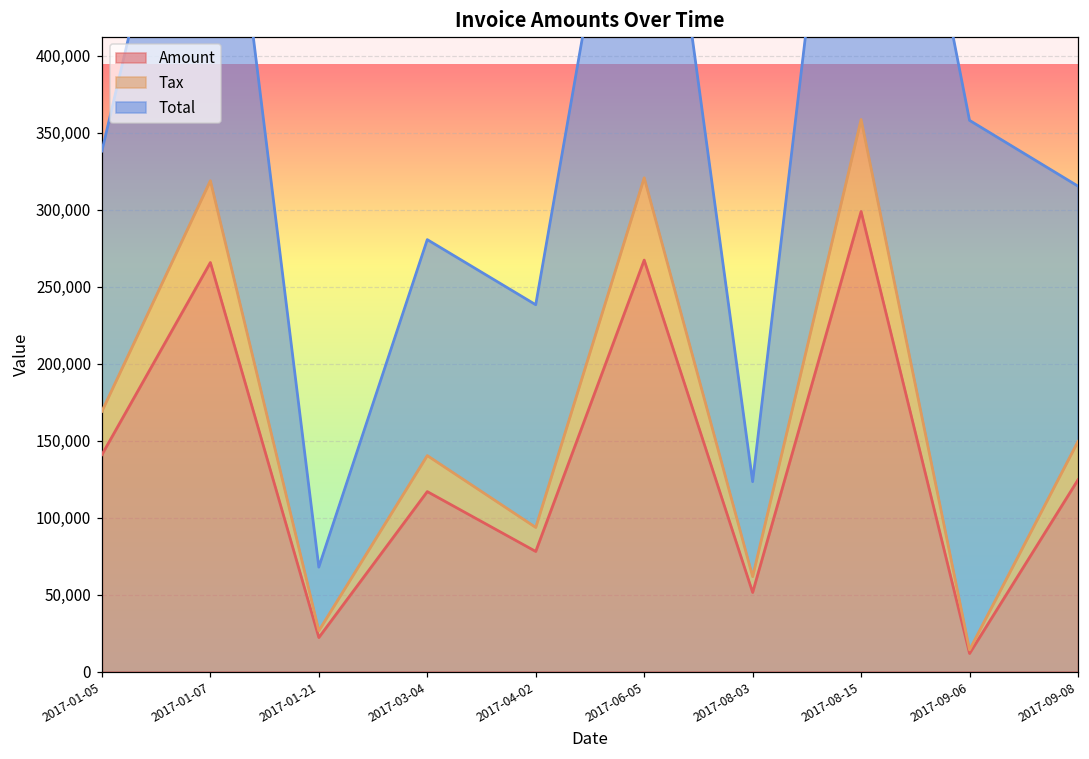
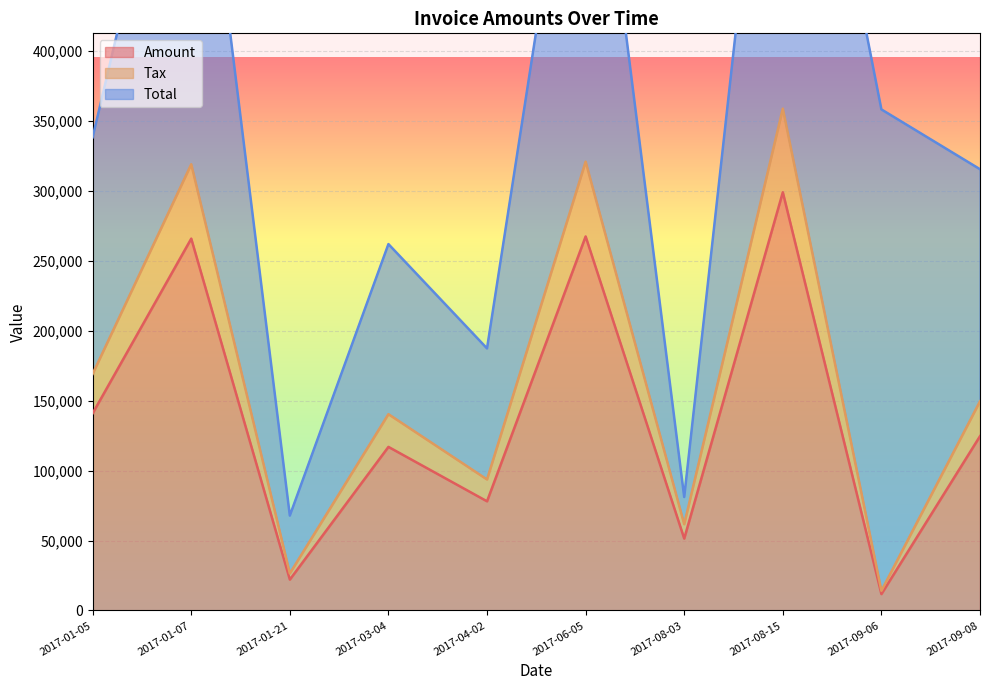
Total, 2017-03-04: 140,000 -> 122,000
Total, 2017-04-02: 145,000 -> 94,000
Total, 2017-08-03: 62,000 -> 19,000
